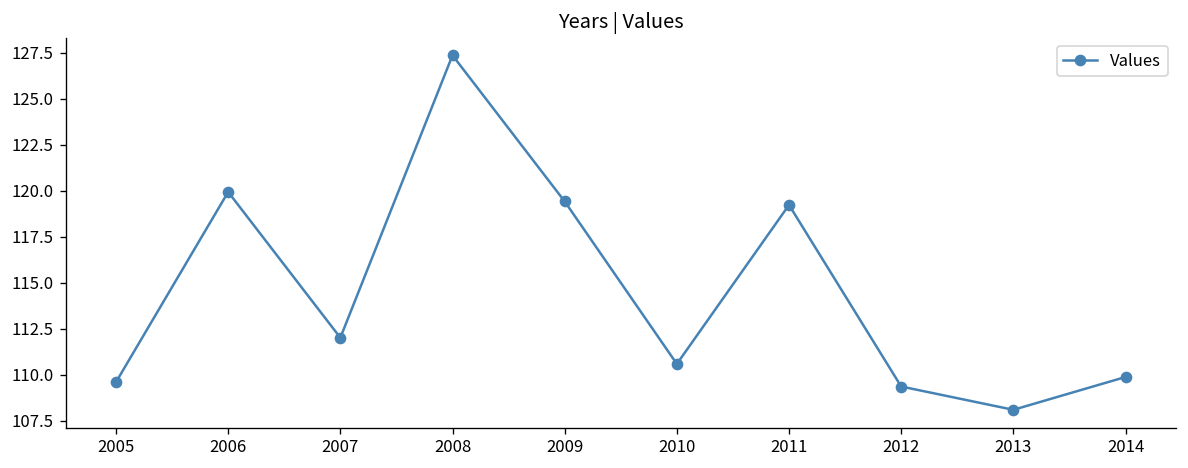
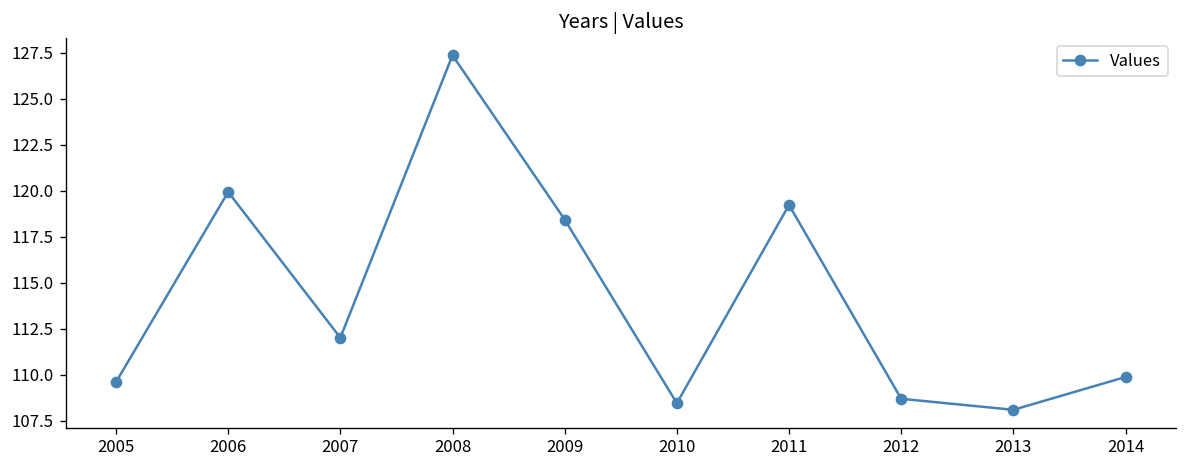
2009: 119.4 -> 118.4
2010: 110.6 -> 108.4
2012: 109.4 -> 108.7
